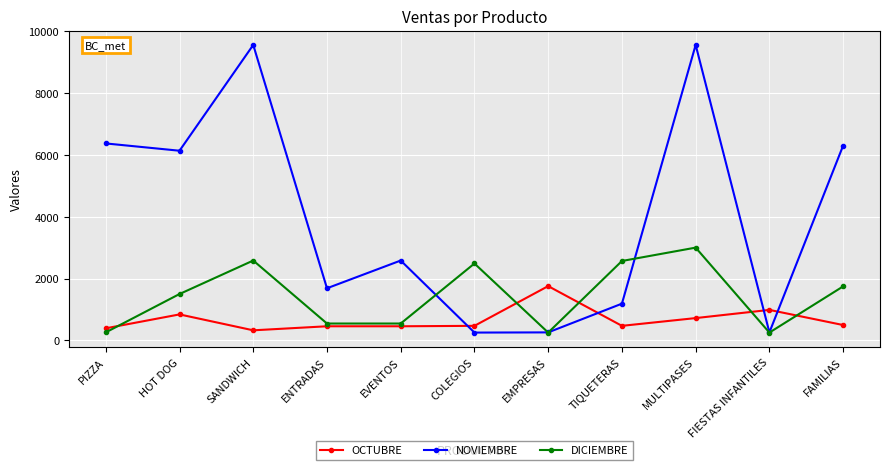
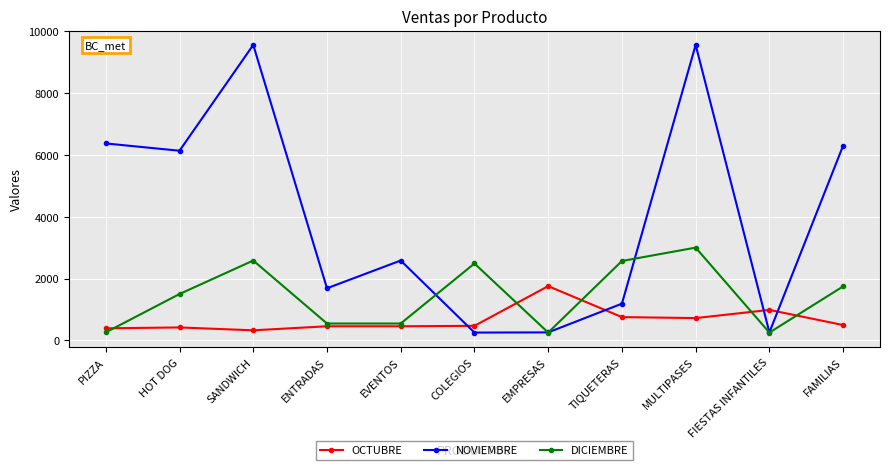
OCTUBRE, HOT DOG: 800 -> 400
OCTUBRE, TIQUETERAS: 500 -> 800
